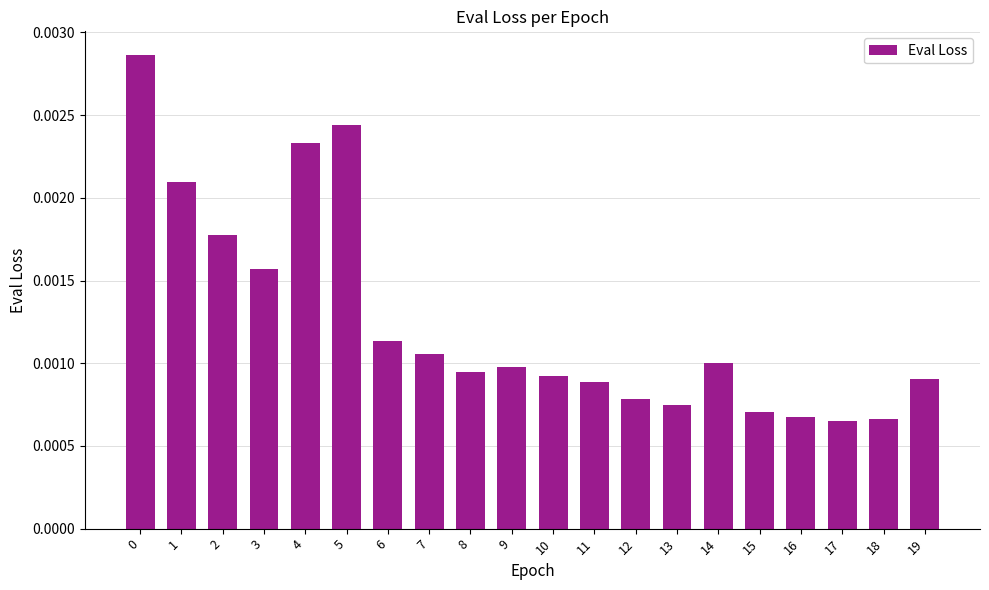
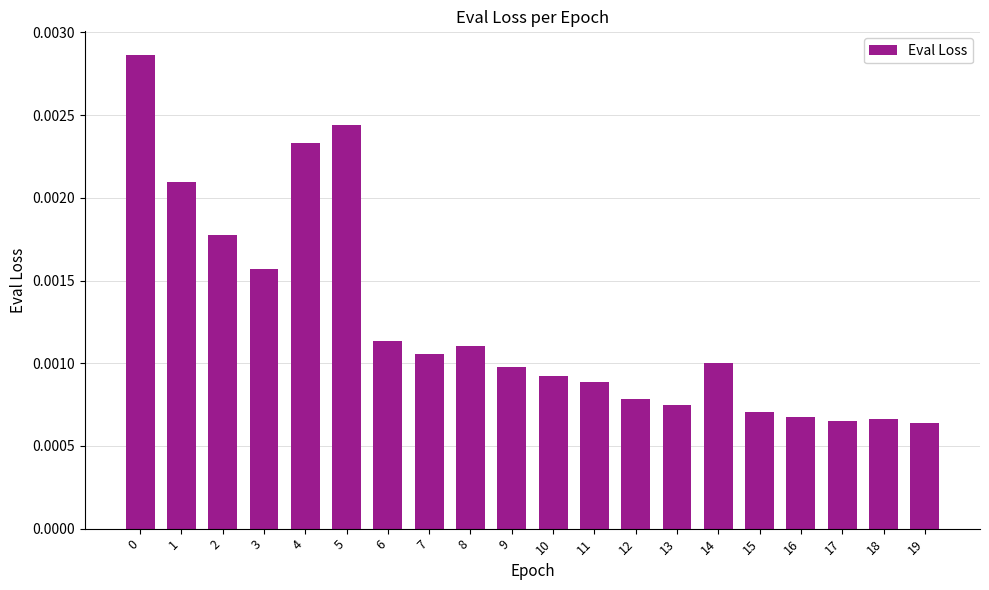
8: 0.00095 -> 0.00111
19: 0.00091 -> 0.00064
